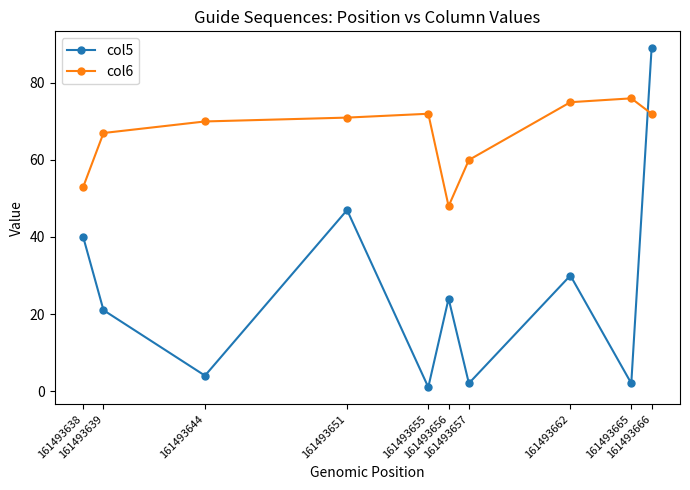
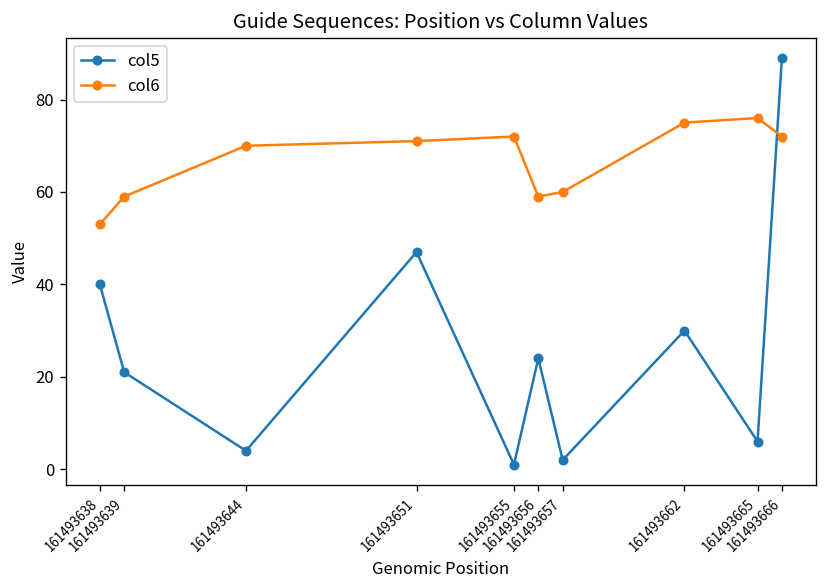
col6, 161493639: 67 -> 59
col6, 161493656: 48 -> 59
col5, 161493665: 2 -> 6
